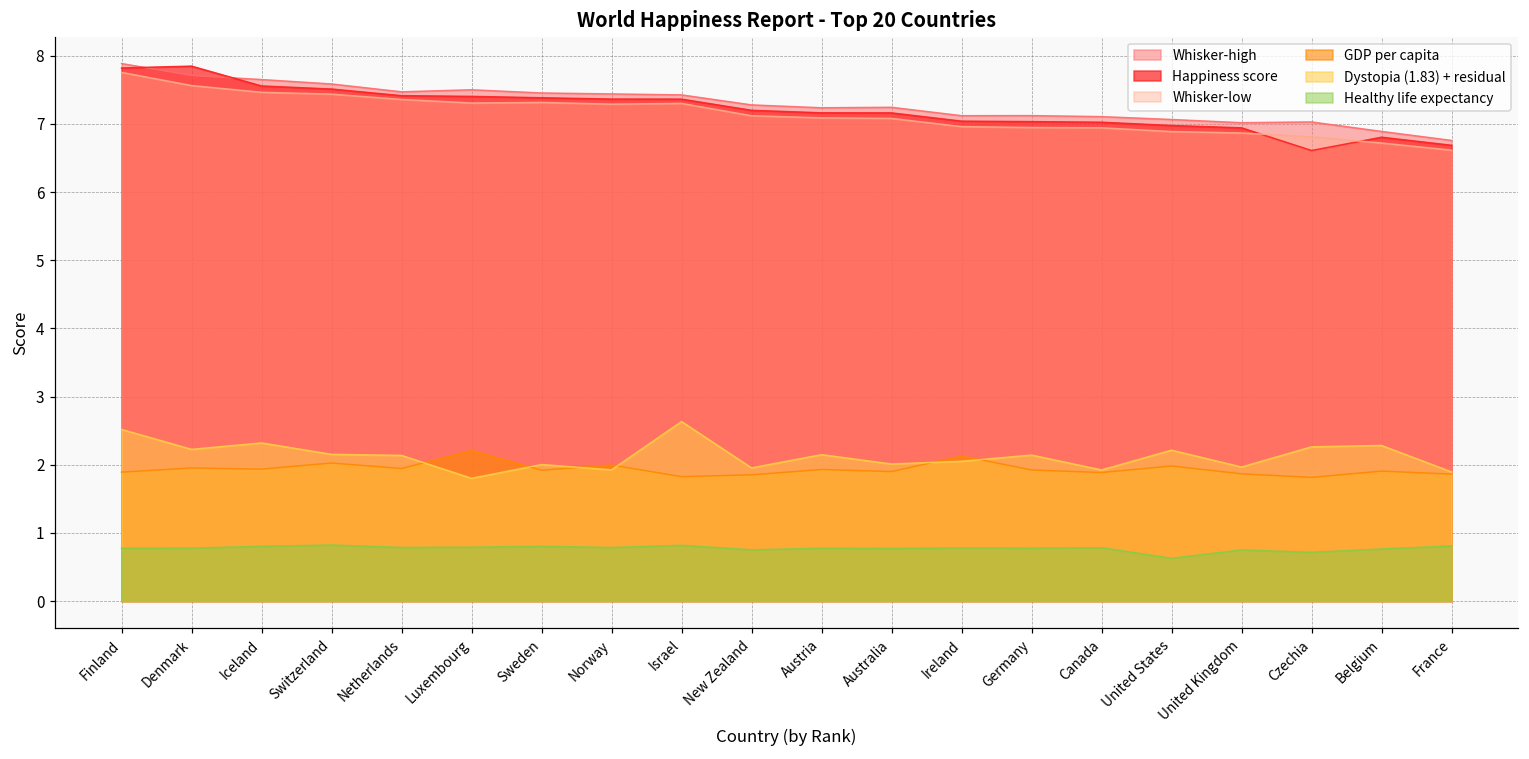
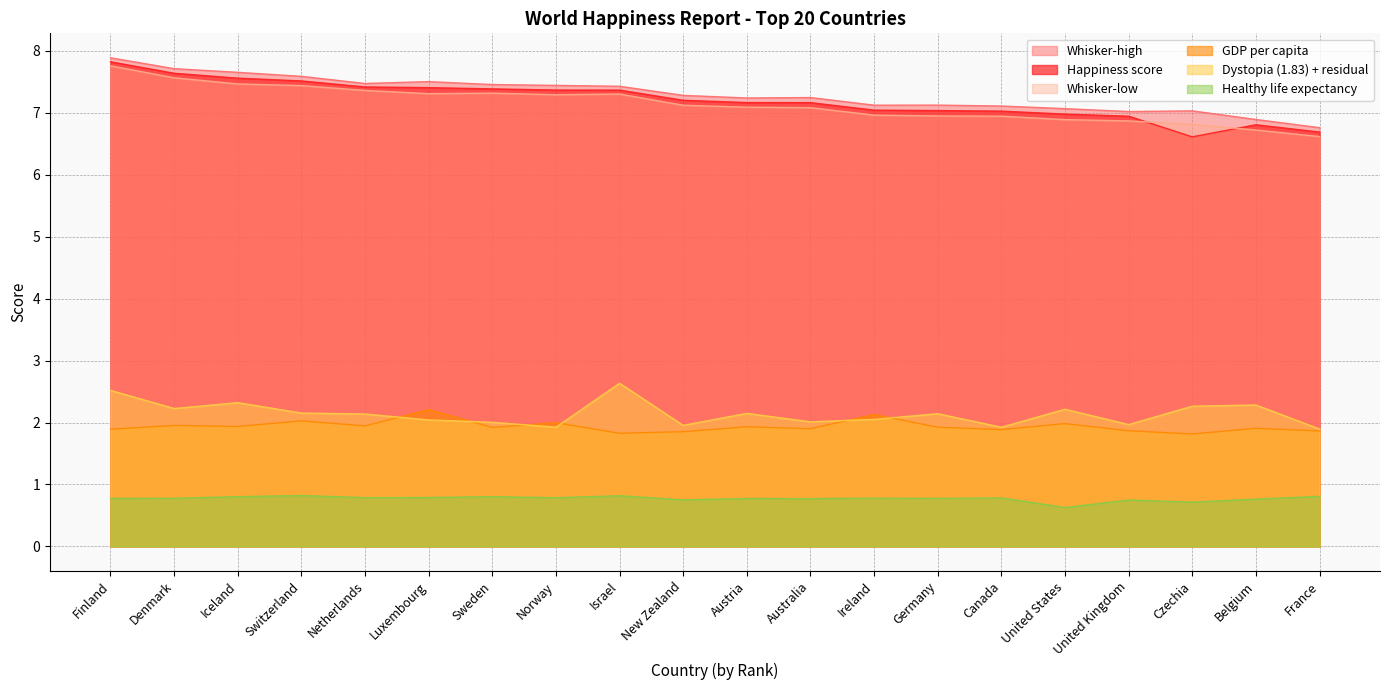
Happiness score, Denmark: 7.8 -> 7.6
Dystopia (1.83) + residual, Luxembourg: 1.8 -> 2.0
